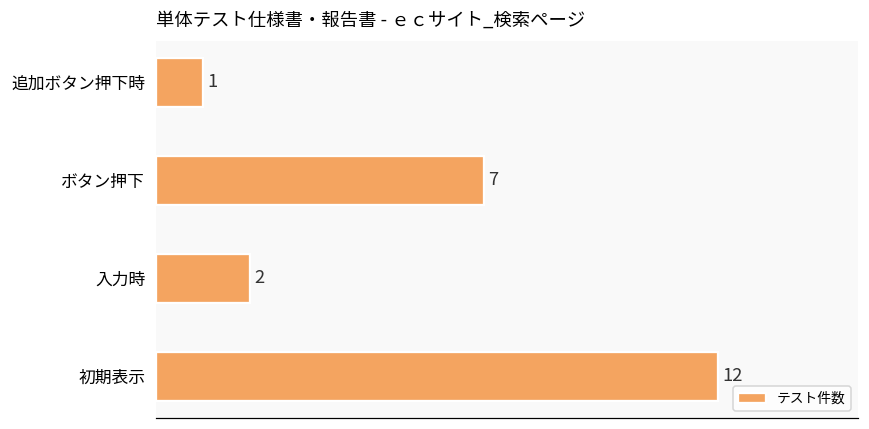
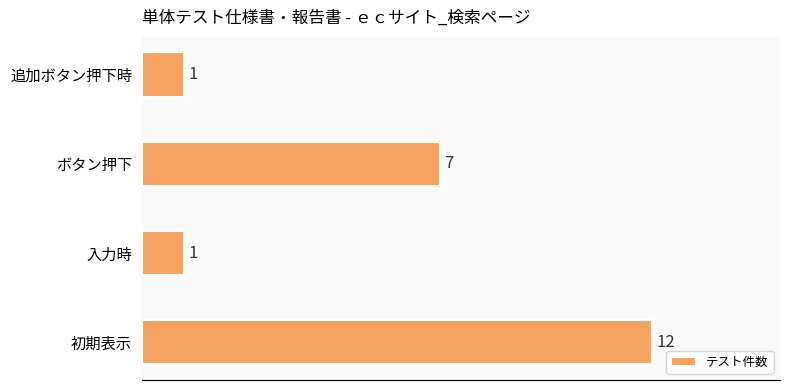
入力時: 2 -> 1
